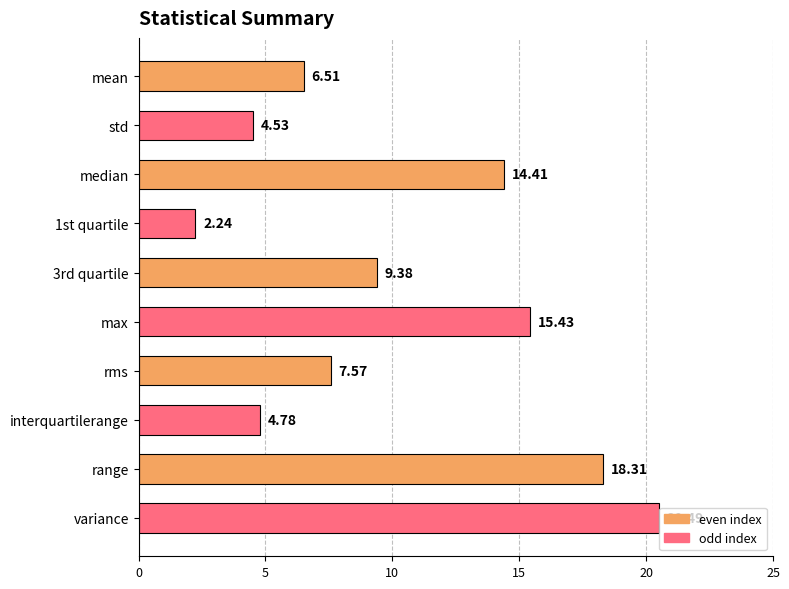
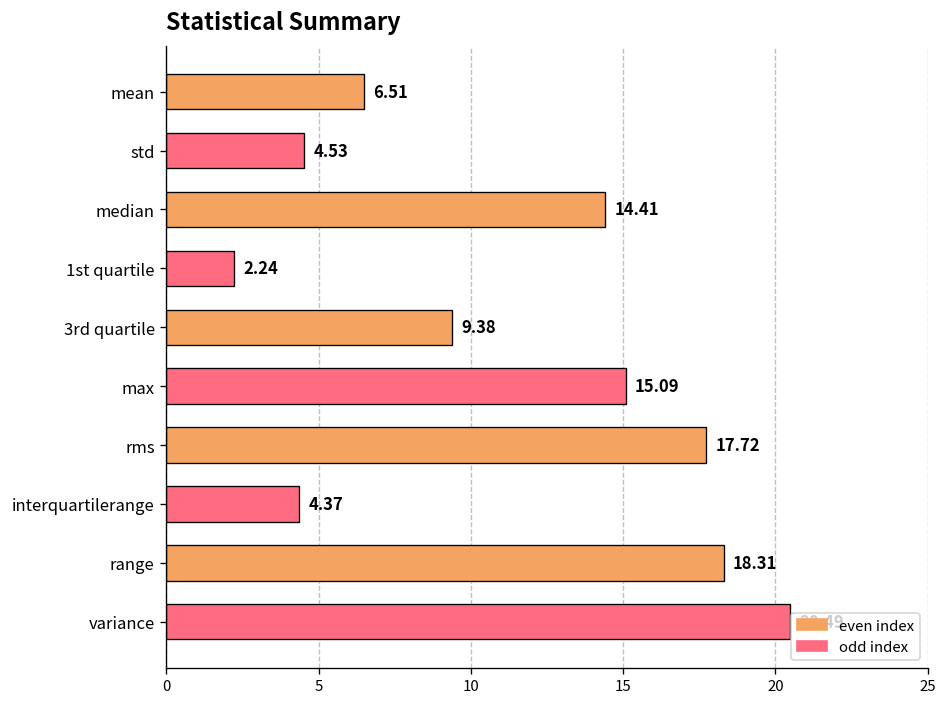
max: 15.43 -> 15.09
rms: 7.57 -> 17.72
interquartilerange: 4.78 -> 4.37
